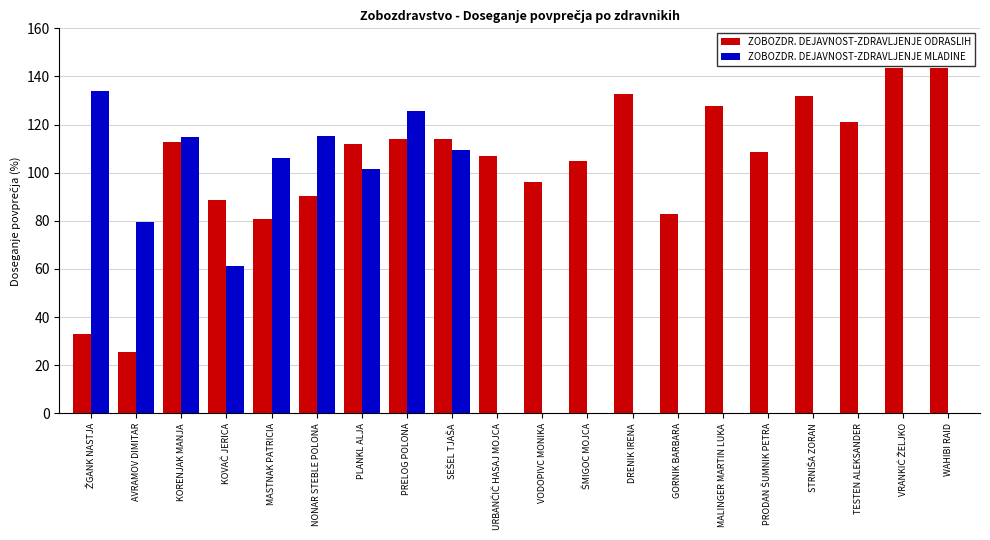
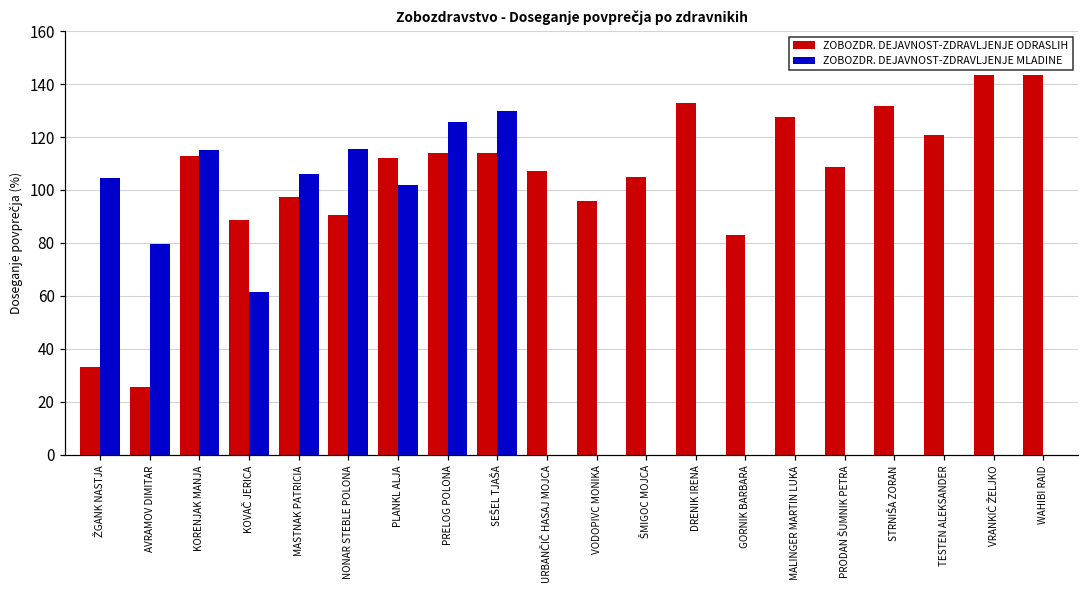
ZOBOZDR. DEJAVNOST-ZDRAVLJENJE MLADINE, ŽGANK NASTJA: 134 -> 105
ZOBOZDR. DEJAVNOST-ZDRAVLJENJE ODRASLIH, MASTNAK PATRICIA: 81 -> 97
ZOBOZDR. DEJAVNOST-ZDRAVLJENJE MLADINE, SEŠEL TJAŠA: 109 -> 130
